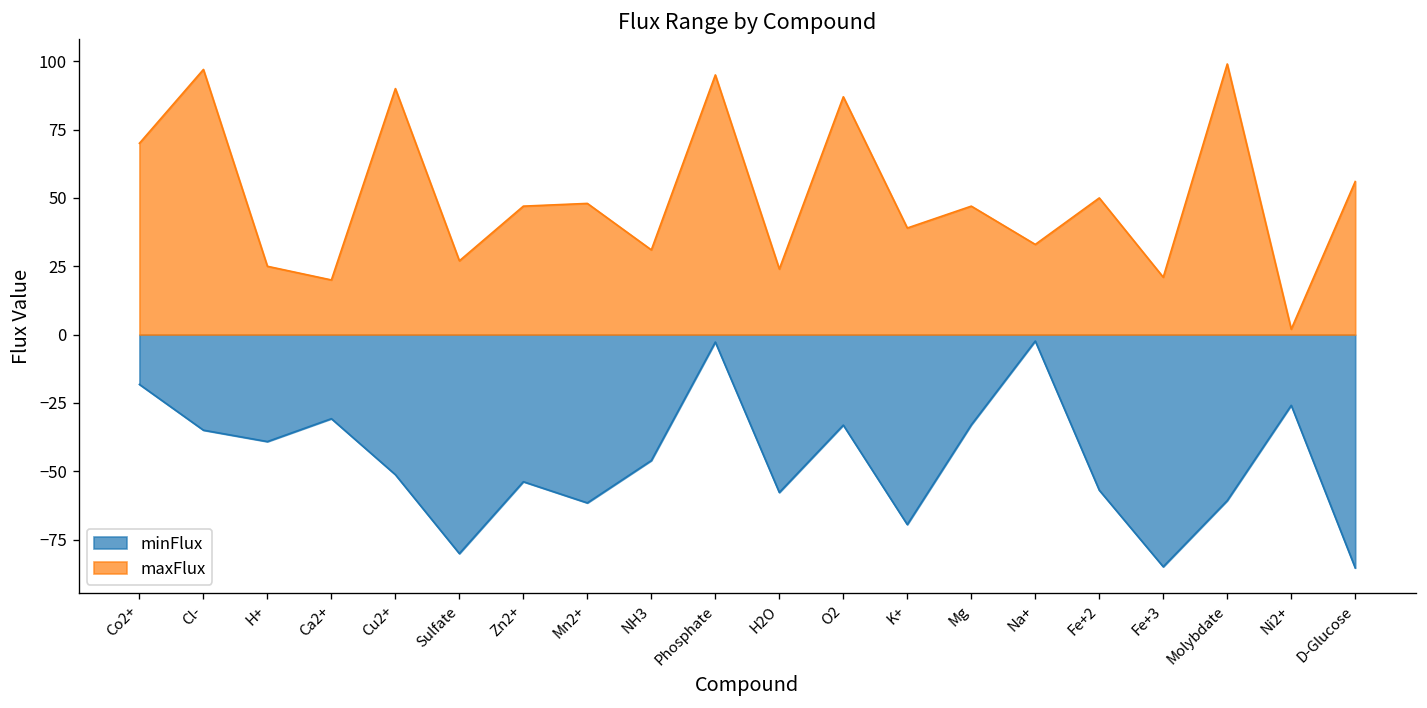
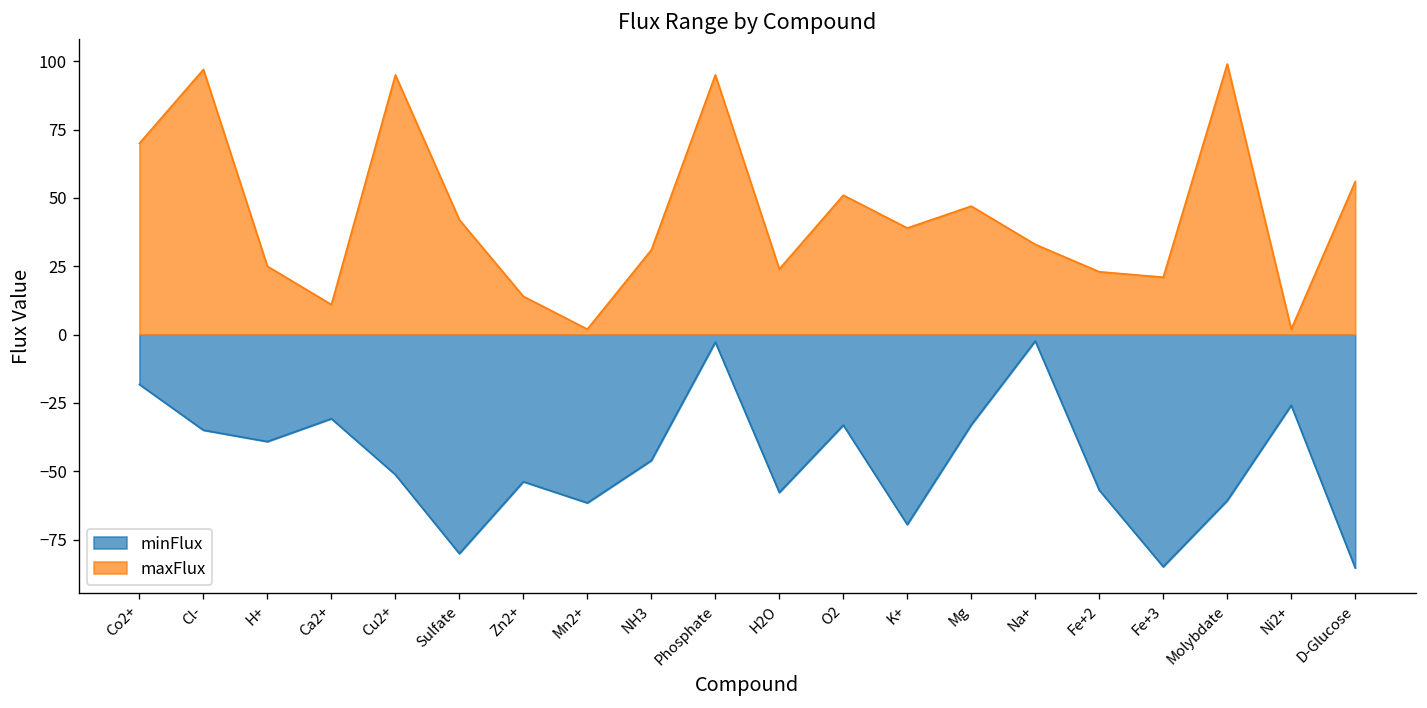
maxFlux, Ca2+: 20 -> 11
maxFlux, Cu2+: 90 -> 95
maxFlux, Sulfate: 27 -> 42
maxFlux, Zn2+: 47 -> 14
maxFlux, Mn2+: 48 -> 2
maxFlux, O2: 87 -> 51
maxFlux, Fe+2: 50 -> 23
